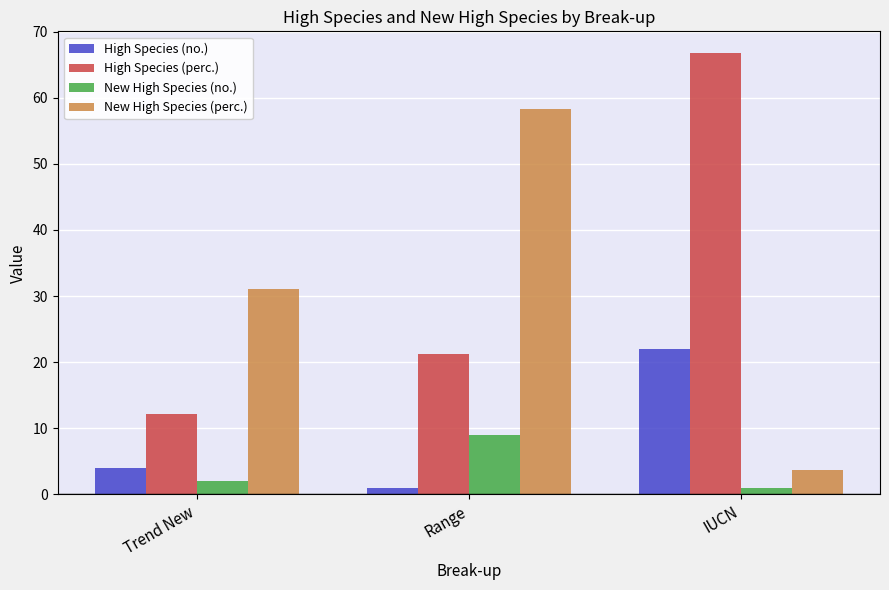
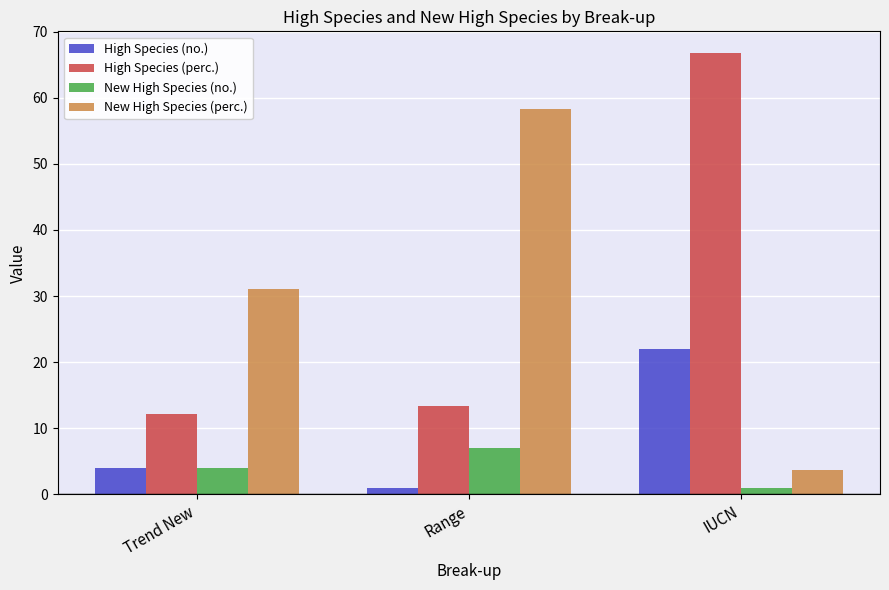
New High Species (no.), Trend New: 2 -> 4
High Species (perc.), Range: 21 -> 13
New High Species (no.), Range: 9 -> 7
